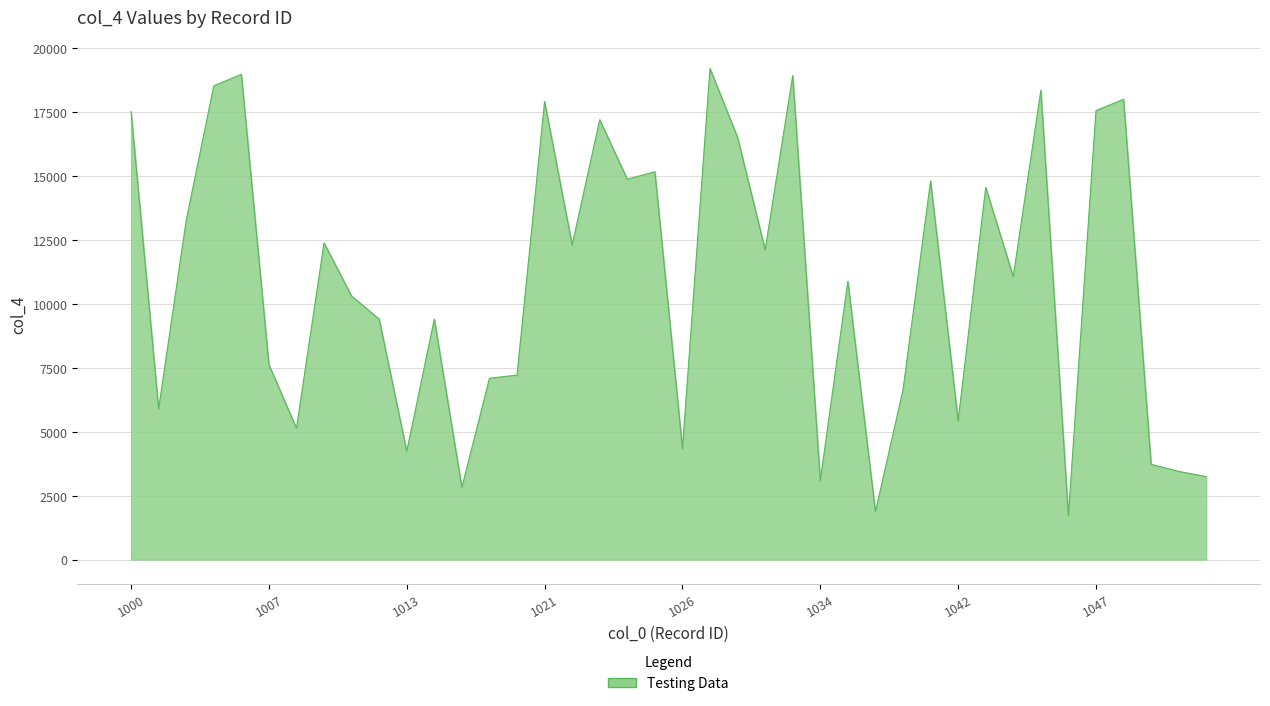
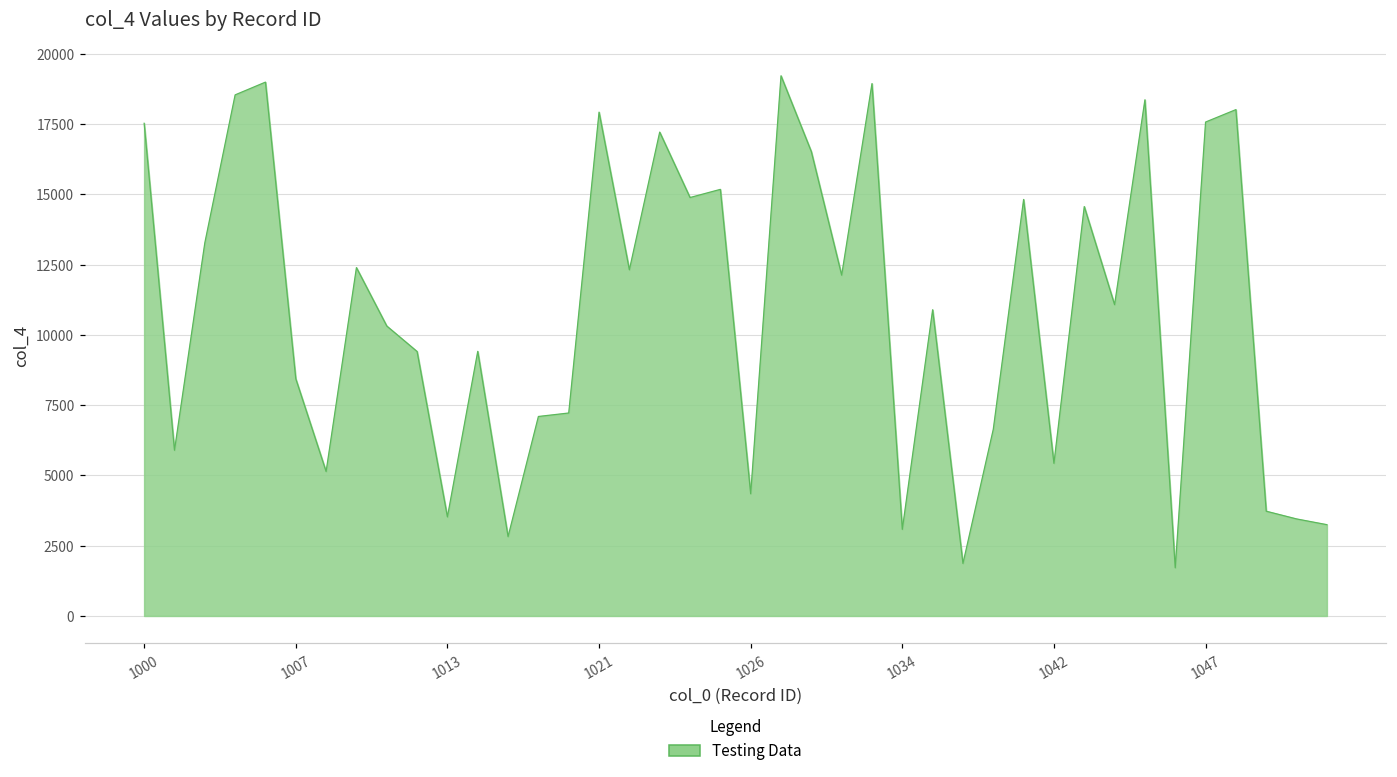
1007: 7600 -> 8400
1013: 4200 -> 3500
